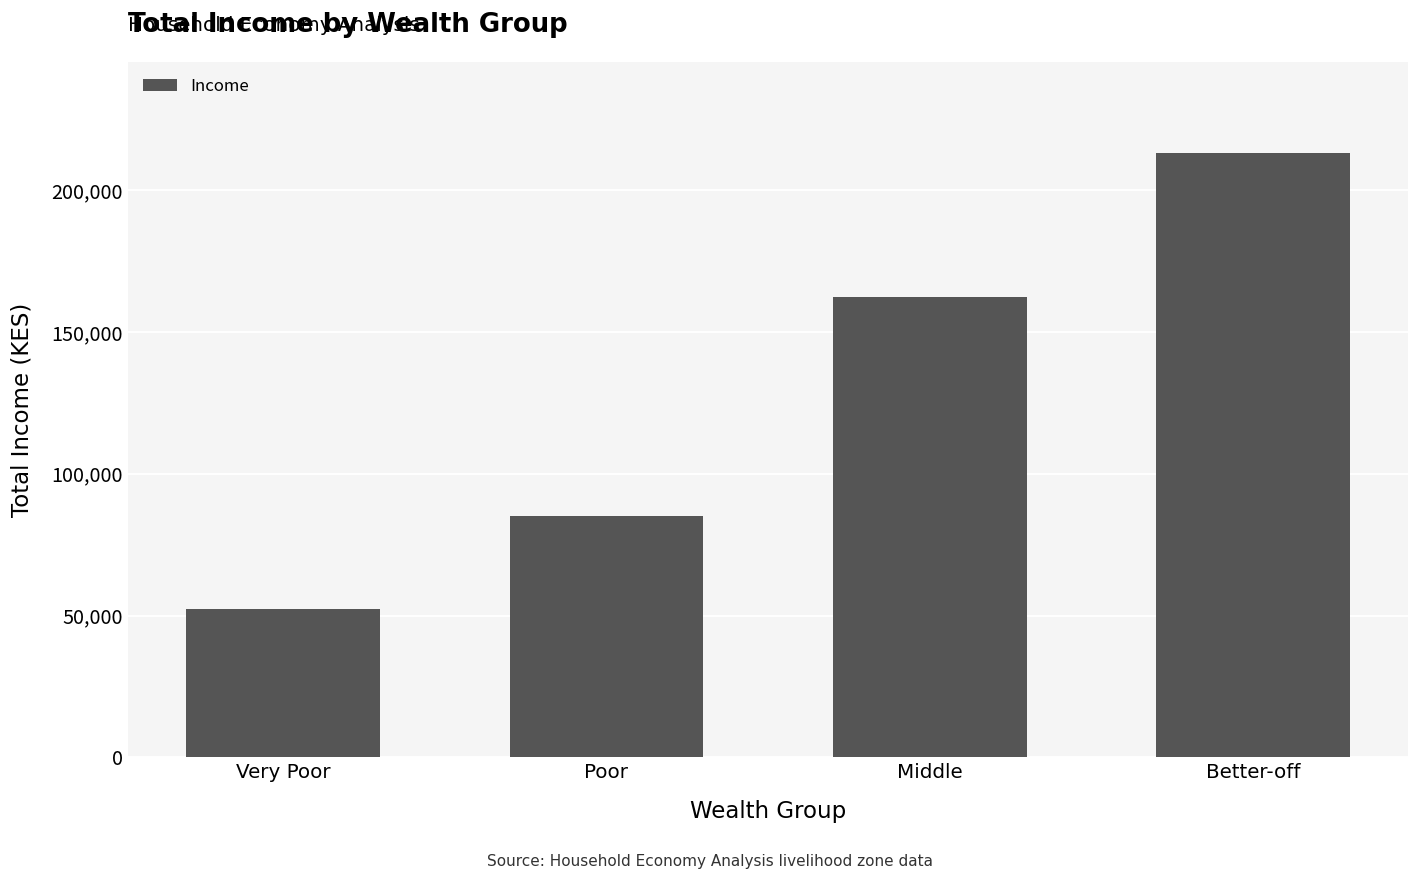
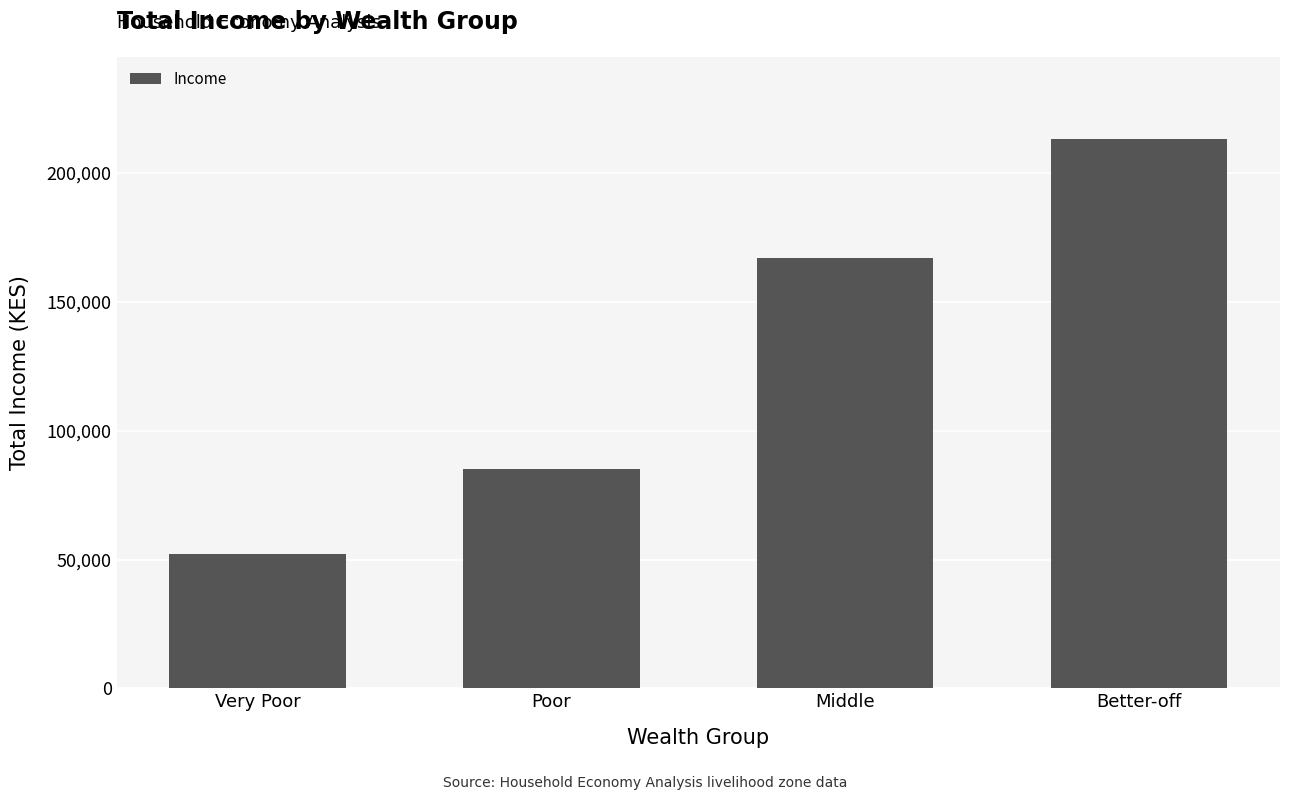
Middle: 162,000 -> 167,000
